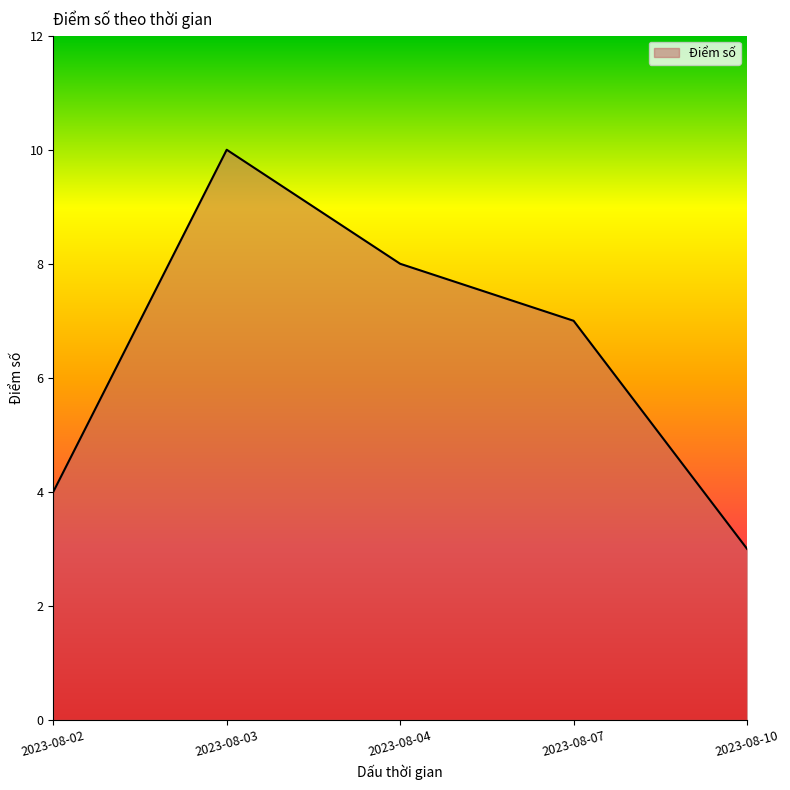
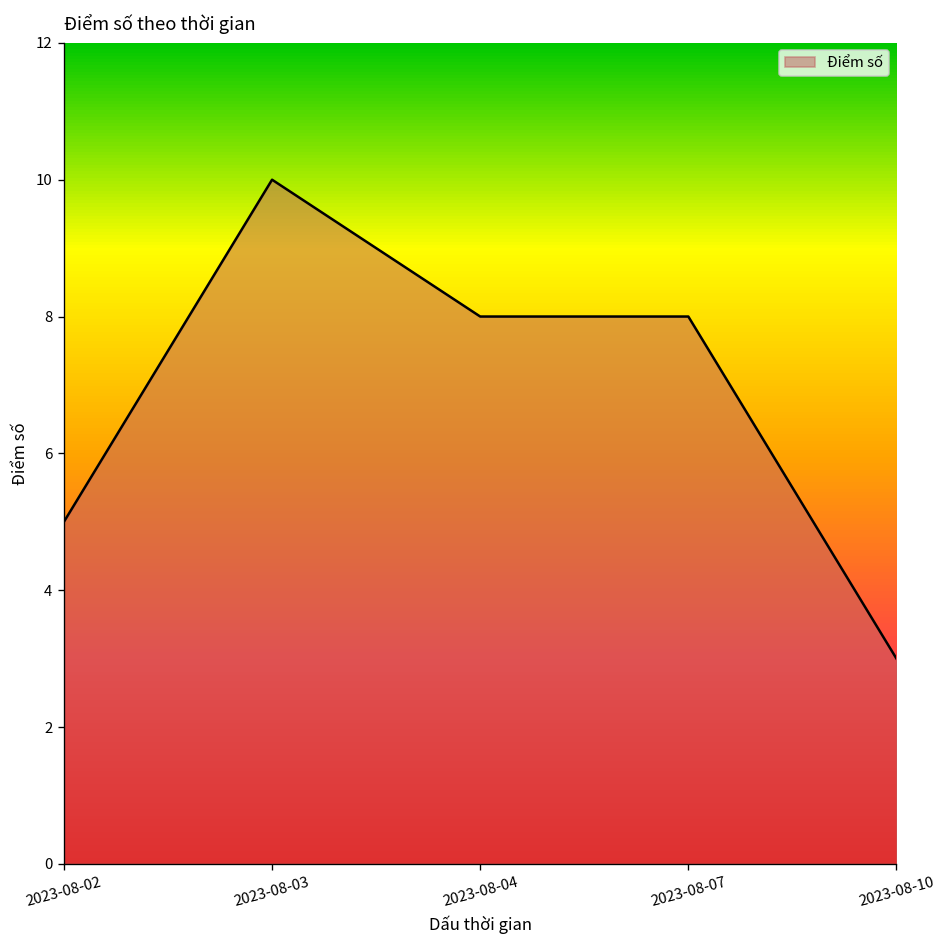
2023-08-02: 4 -> 5
2023-08-07: 7 -> 8
